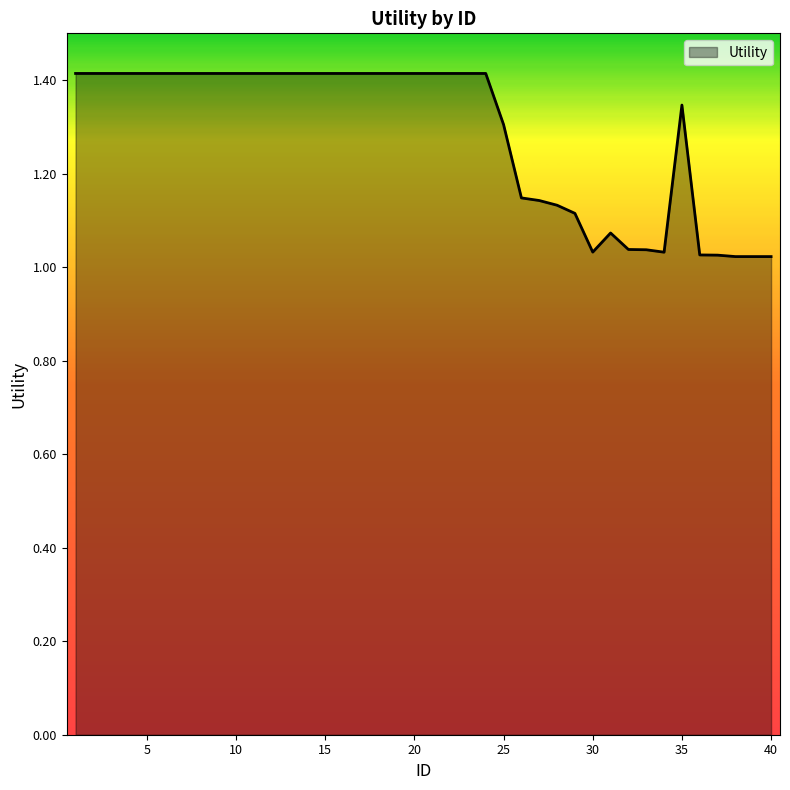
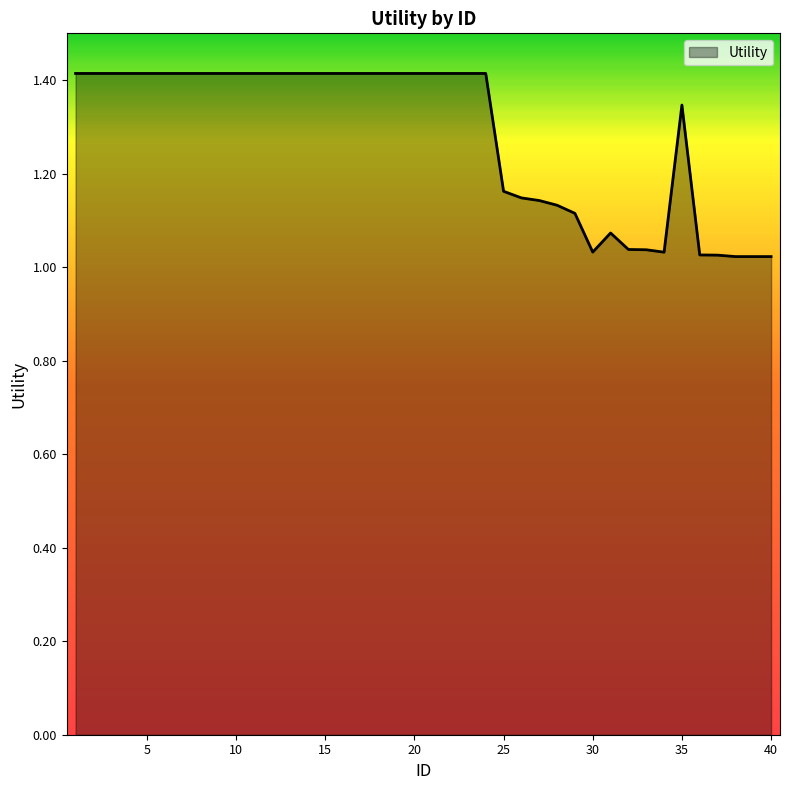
25: 1.30 -> 1.16
